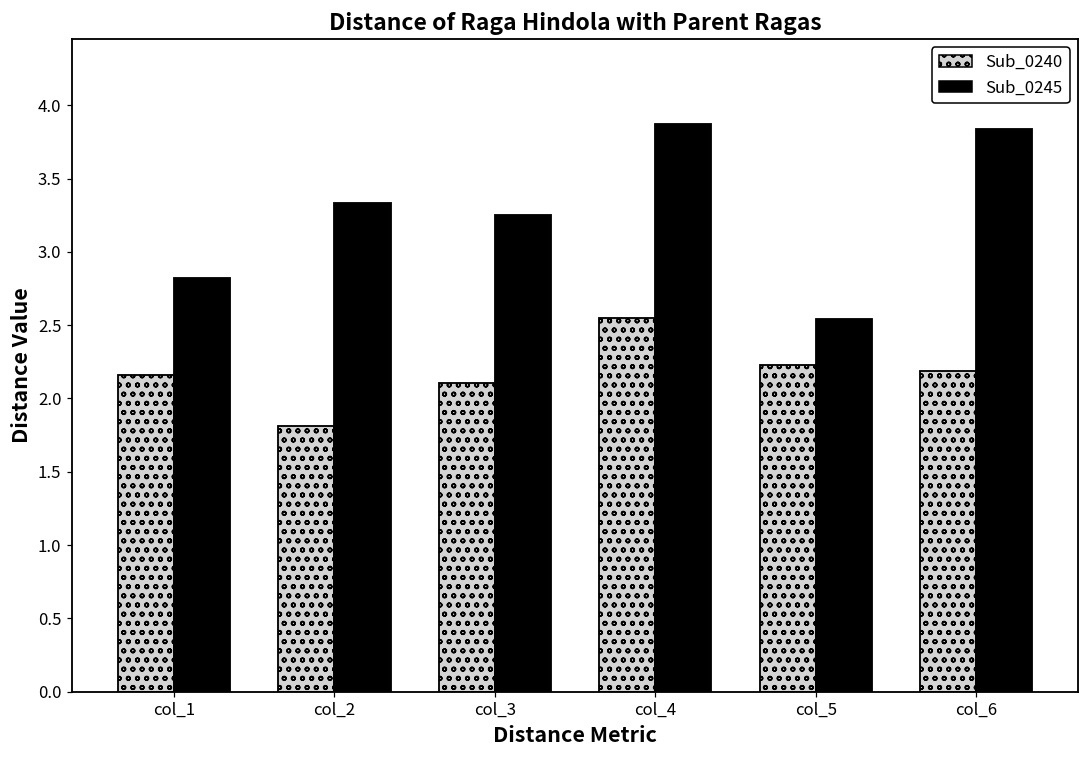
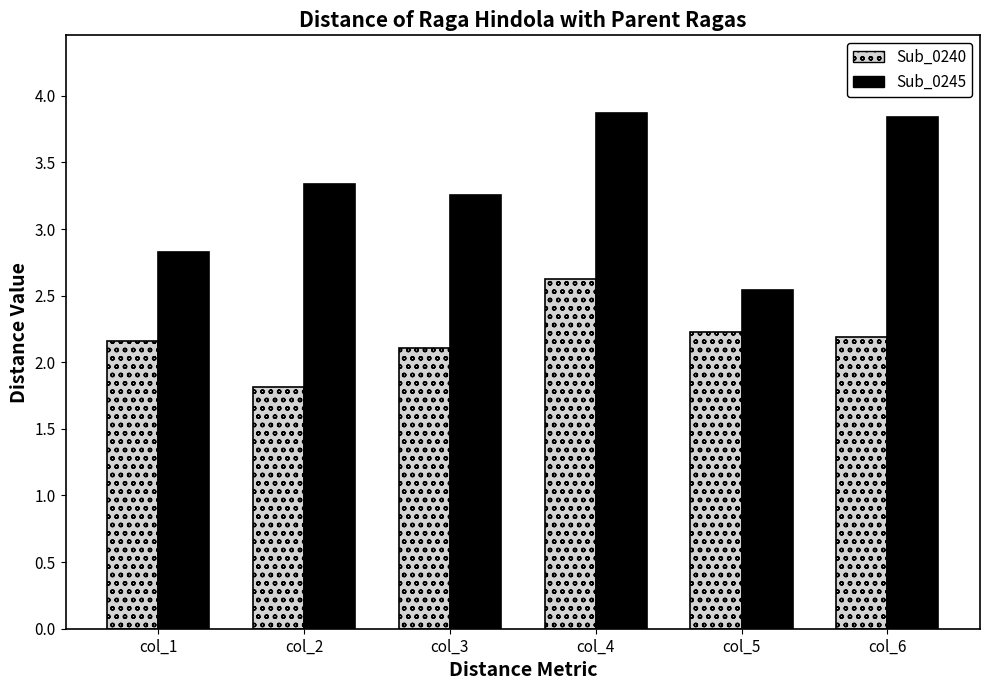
Sub_0240, col_4: 2.55 -> 2.63
